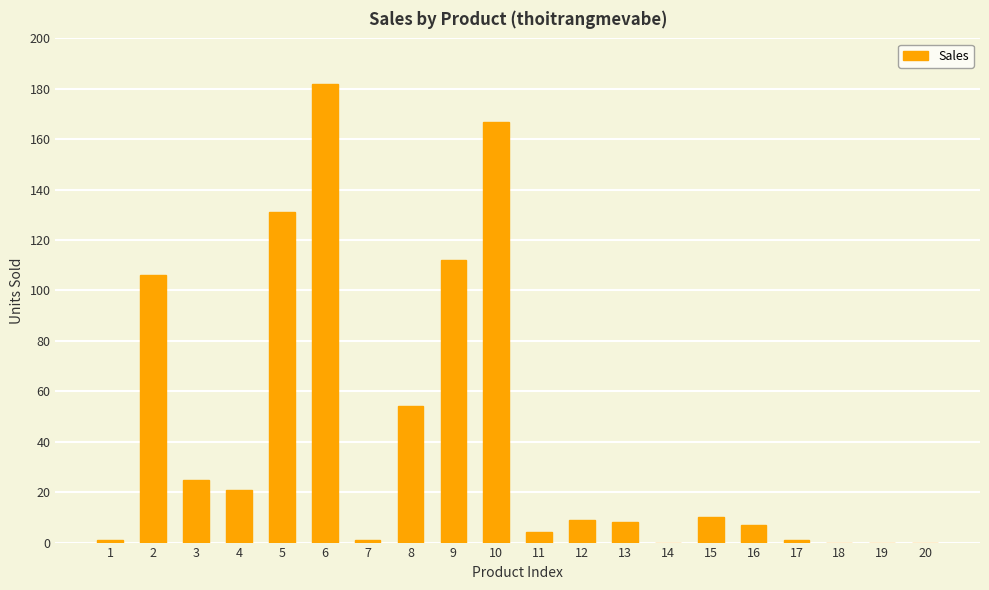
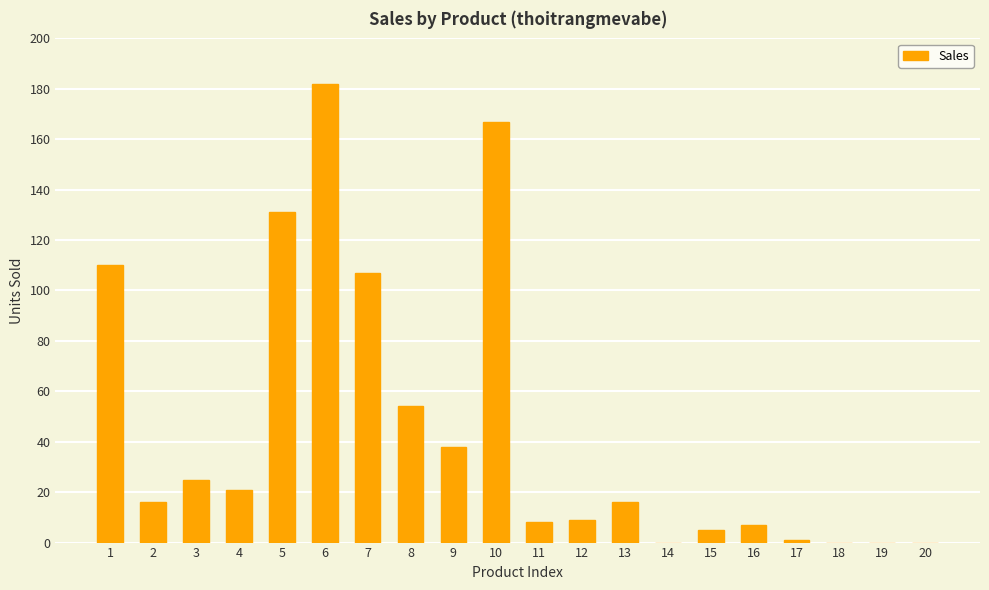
1: 1 -> 110
2: 106 -> 16
7: 1 -> 107
9: 112 -> 38
11: 4 -> 8
13: 8 -> 16
15: 10 -> 5
